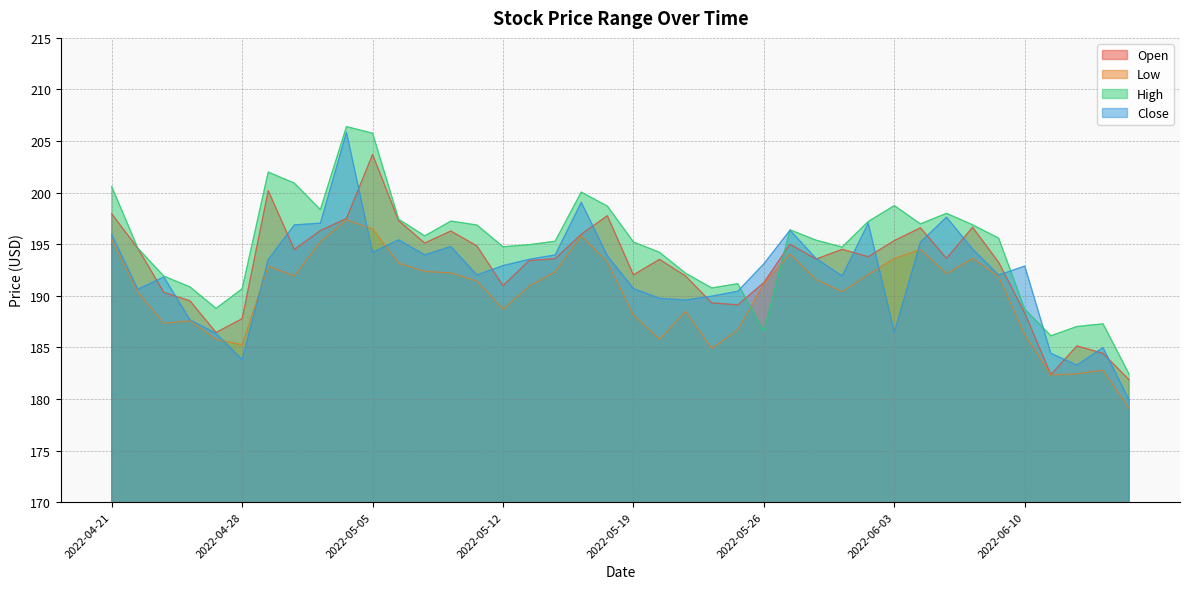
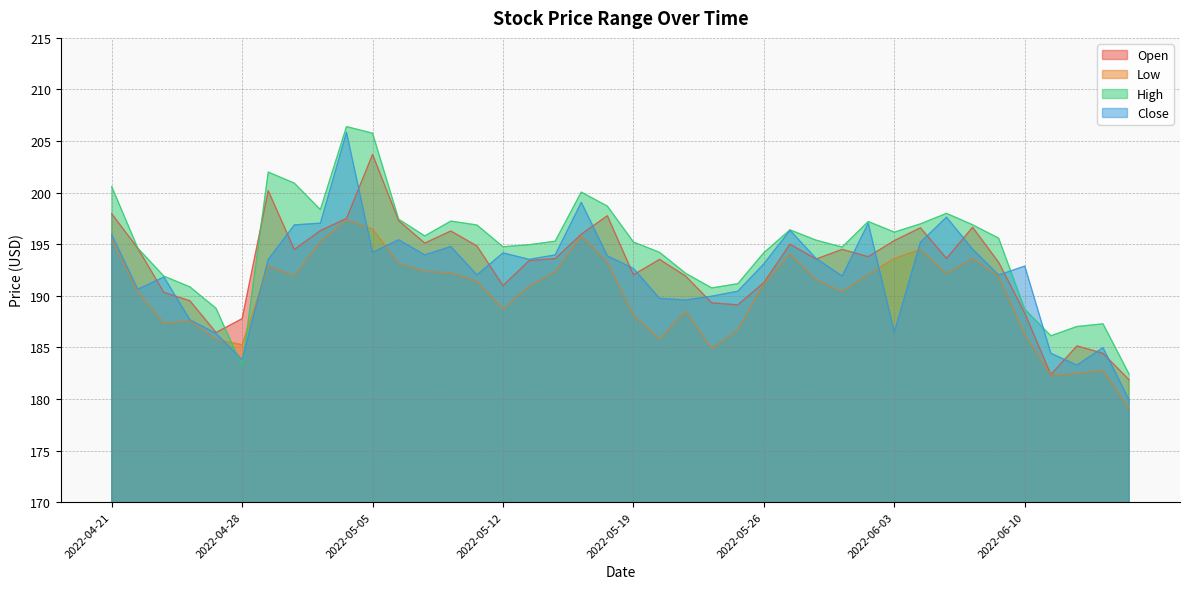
High, 2022-04-28: 190.7 -> 183.2
Close, 2022-05-12: 192.9 -> 194.2
Close, 2022-05-19: 190.7 -> 192.7
High, 2022-05-26: 186.6 -> 194.2
High, 2022-06-03: 198.7 -> 196.2
